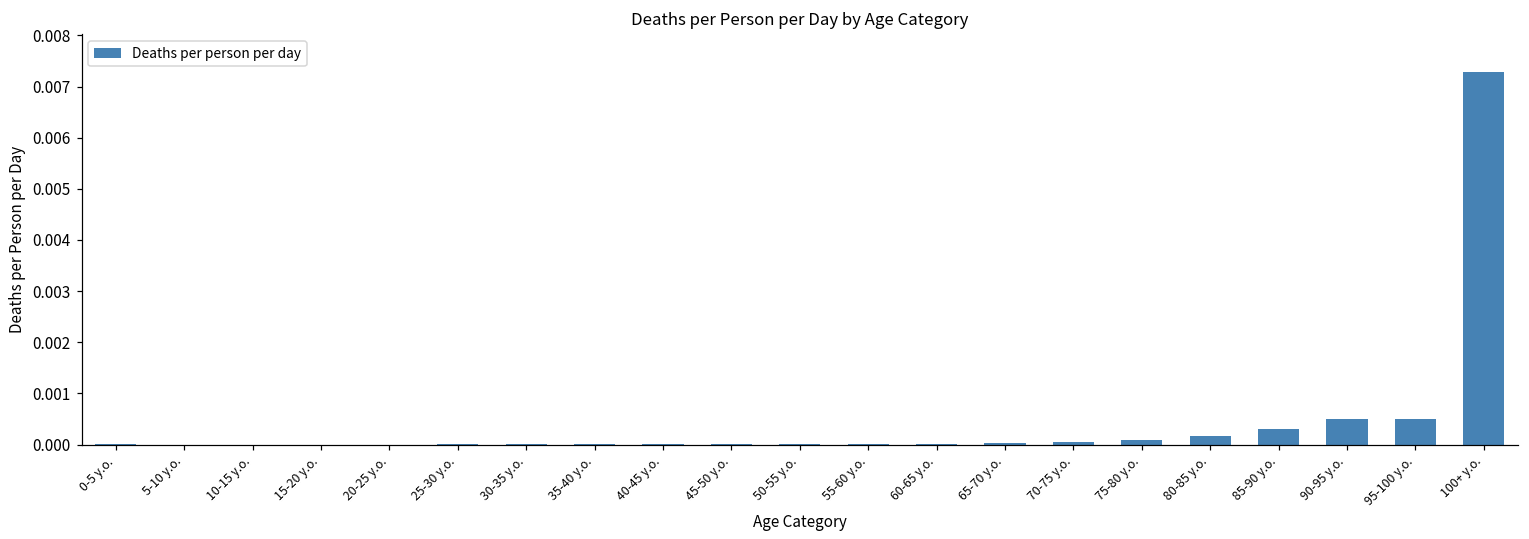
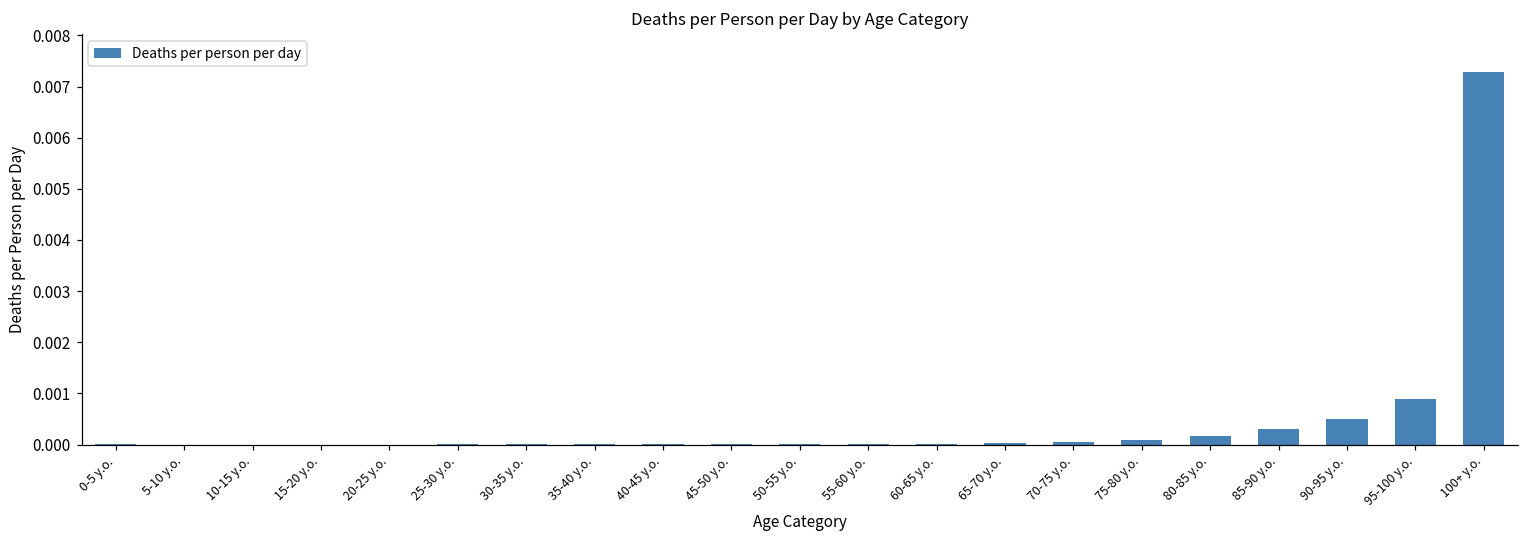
95-100 y.o.: 0.0005 -> 0.0009
